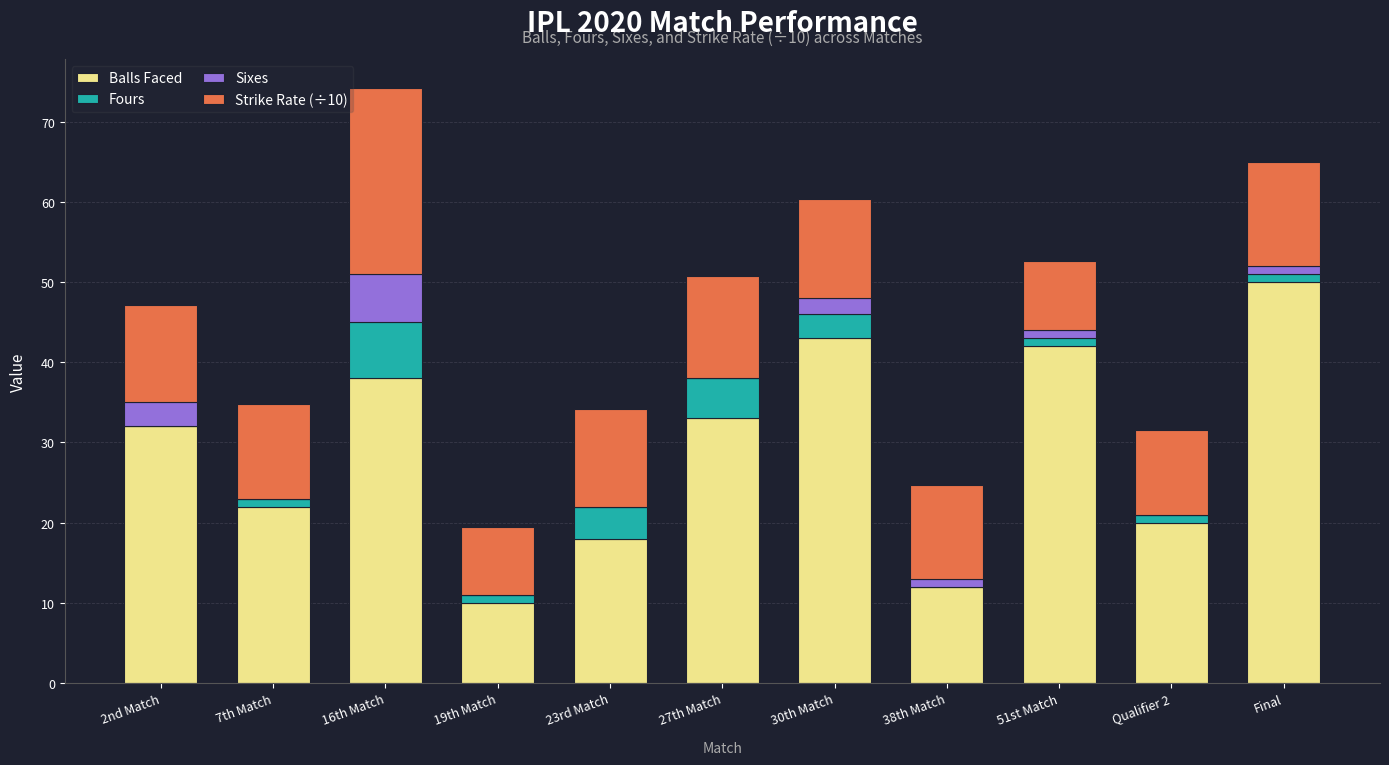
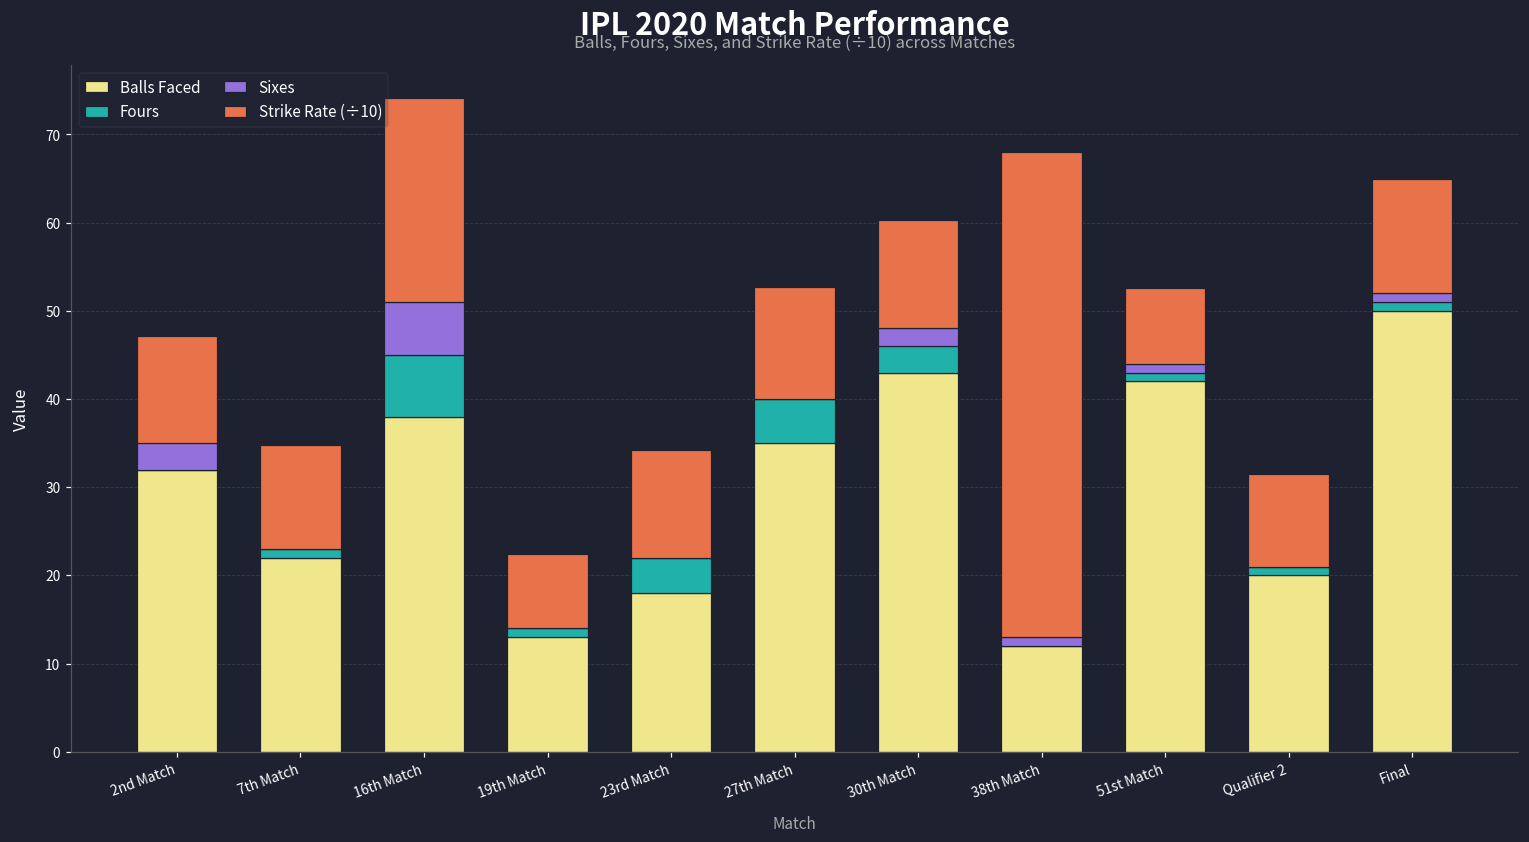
Balls Faced, 19th Match: 10 -> 13
Balls Faced, 27th Match: 33 -> 35
Strike Rate (÷10), 38th Match: 12 -> 55
